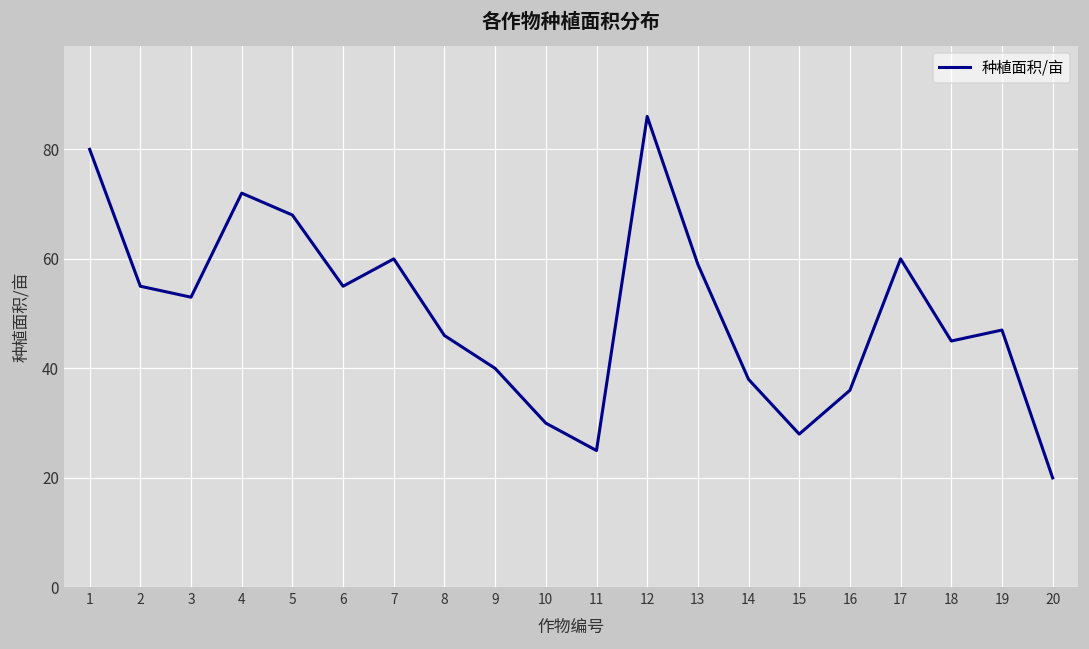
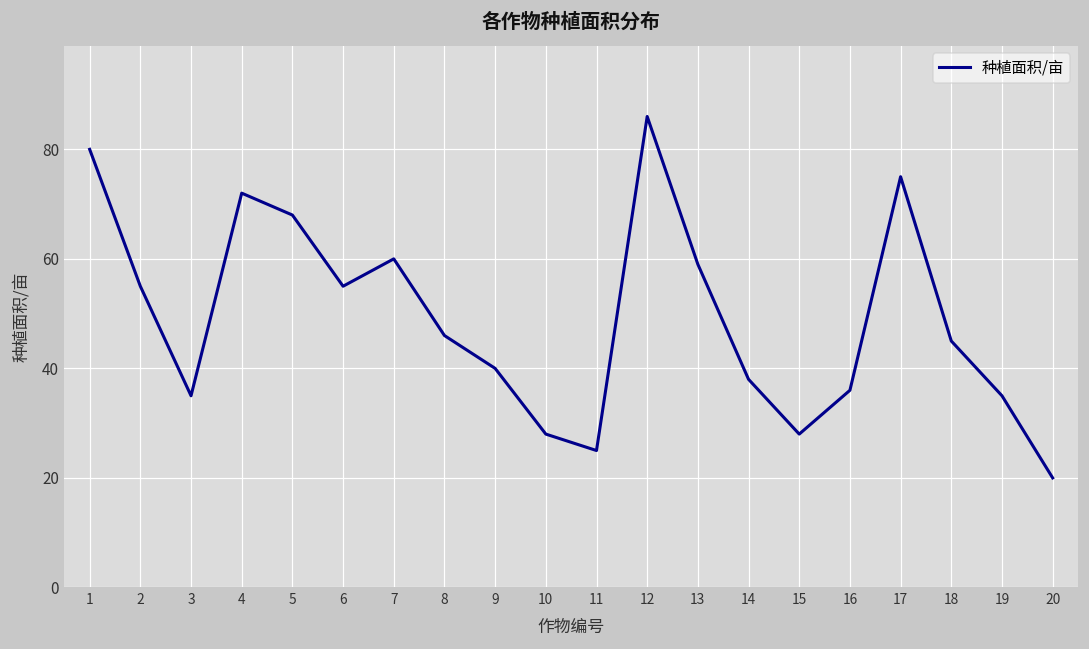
3: 53 -> 35
10: 30 -> 28
17: 60 -> 75
19: 47 -> 35
